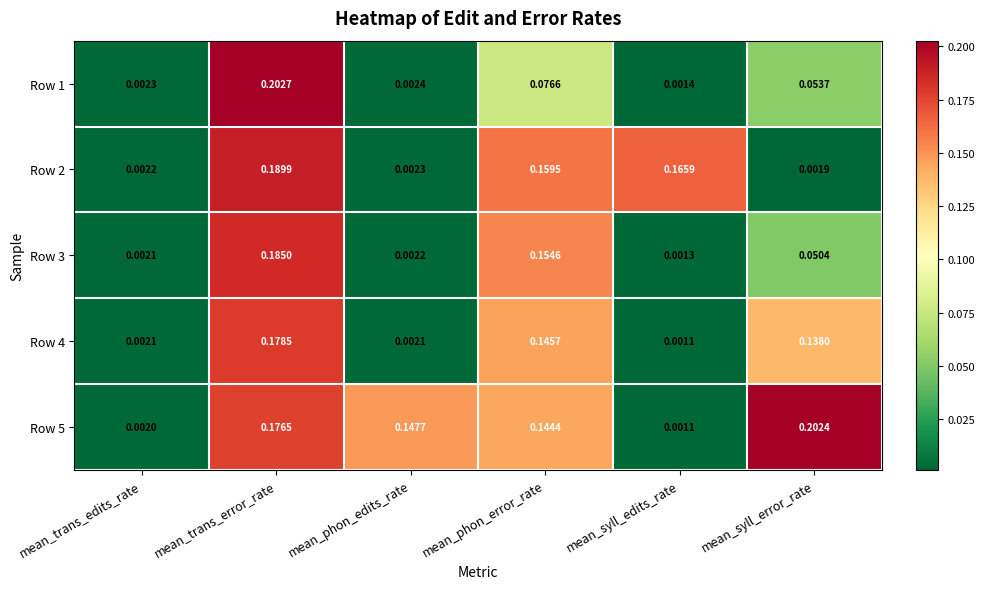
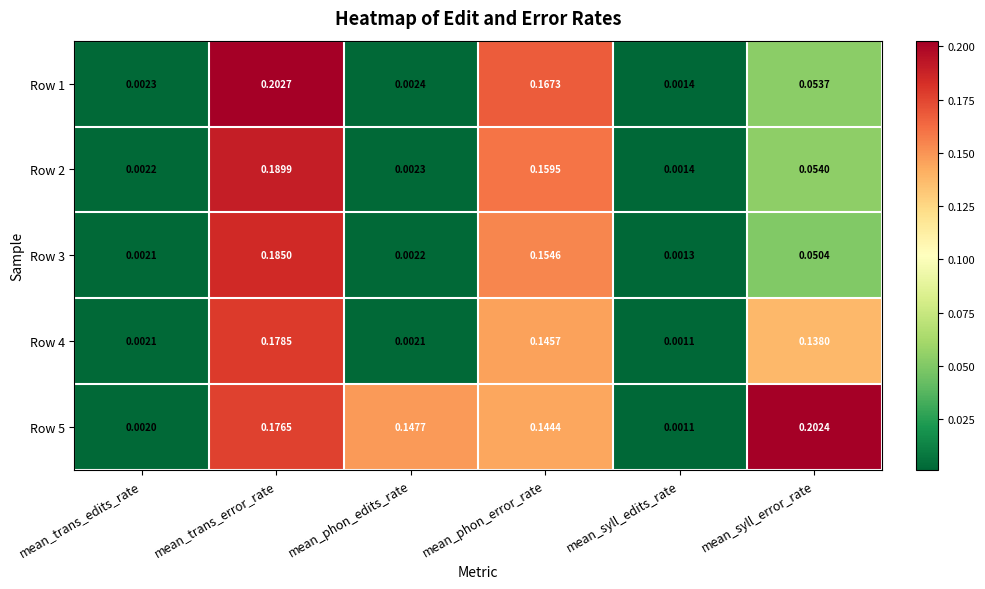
Row 1, mean_phon_error_rate: 0.0766 -> 0.1673
Row 2, mean_syll_edits_rate: 0.1659 -> 0.0014
Row 2, mean_syll_error_rate: 0.0019 -> 0.0540
